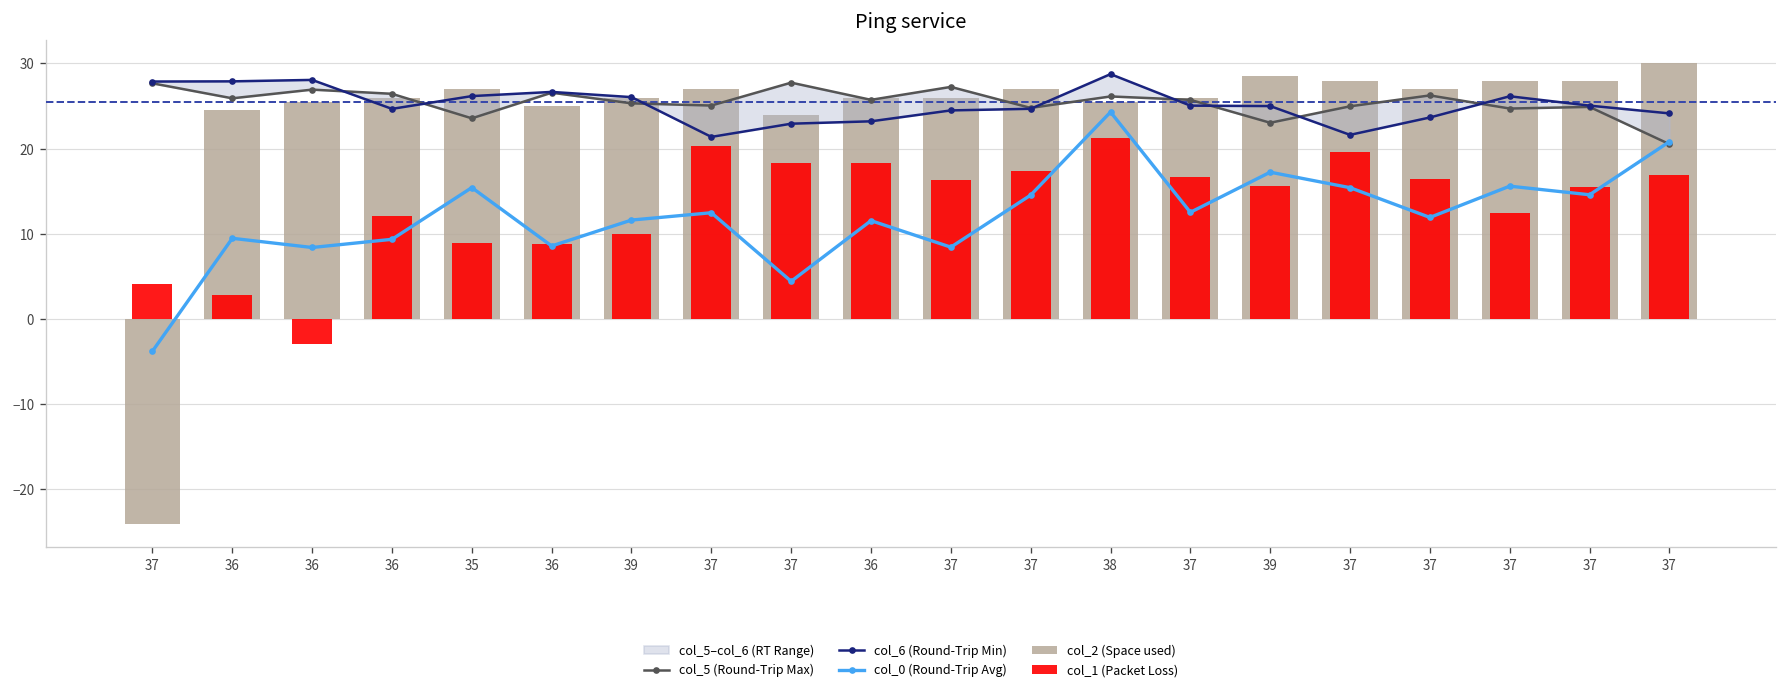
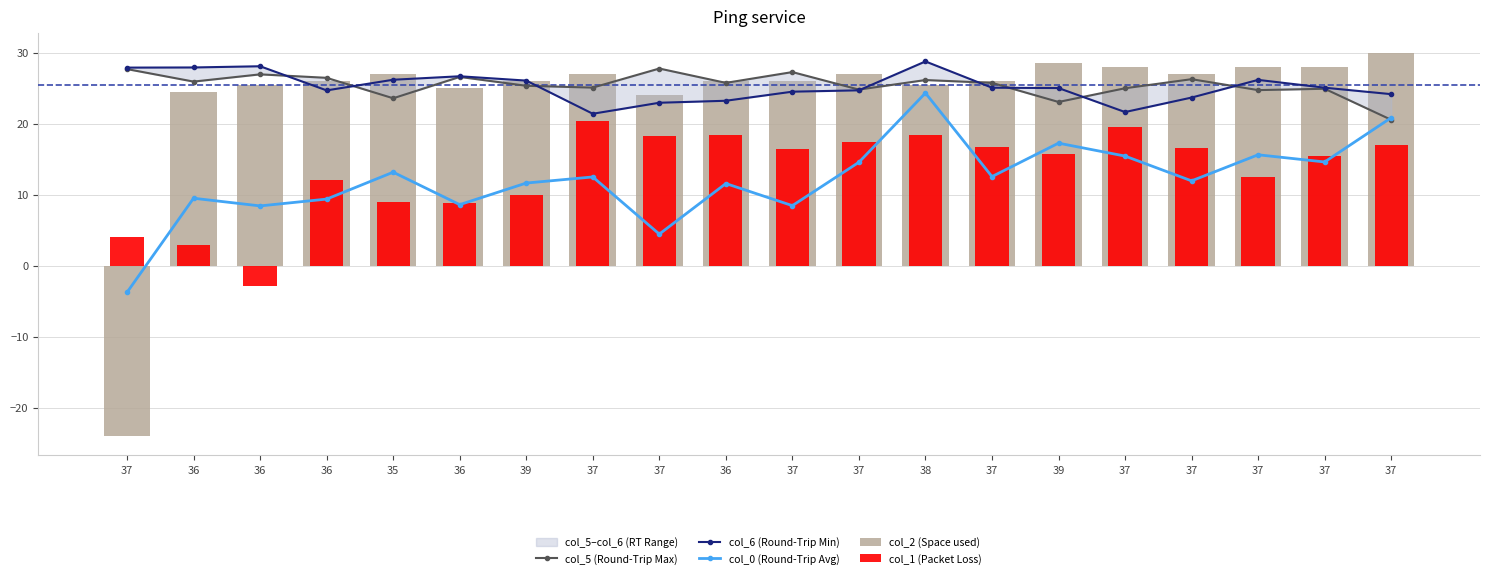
col_0 (Round-Trip Avg), 35: 15 -> 13
col_1 (Packet Loss), 38: 21 -> 18
